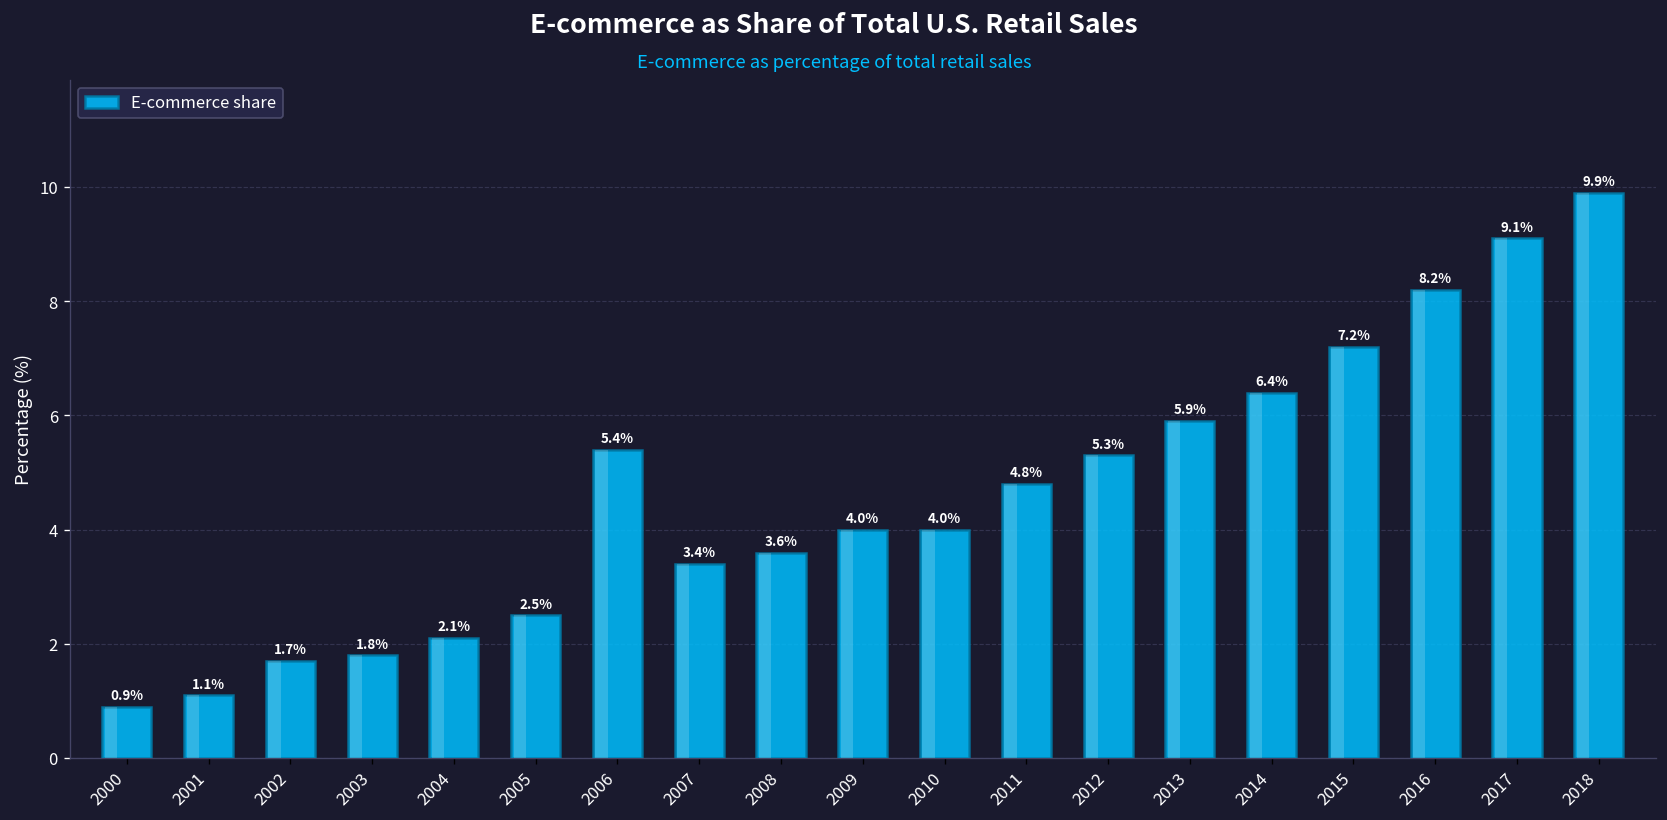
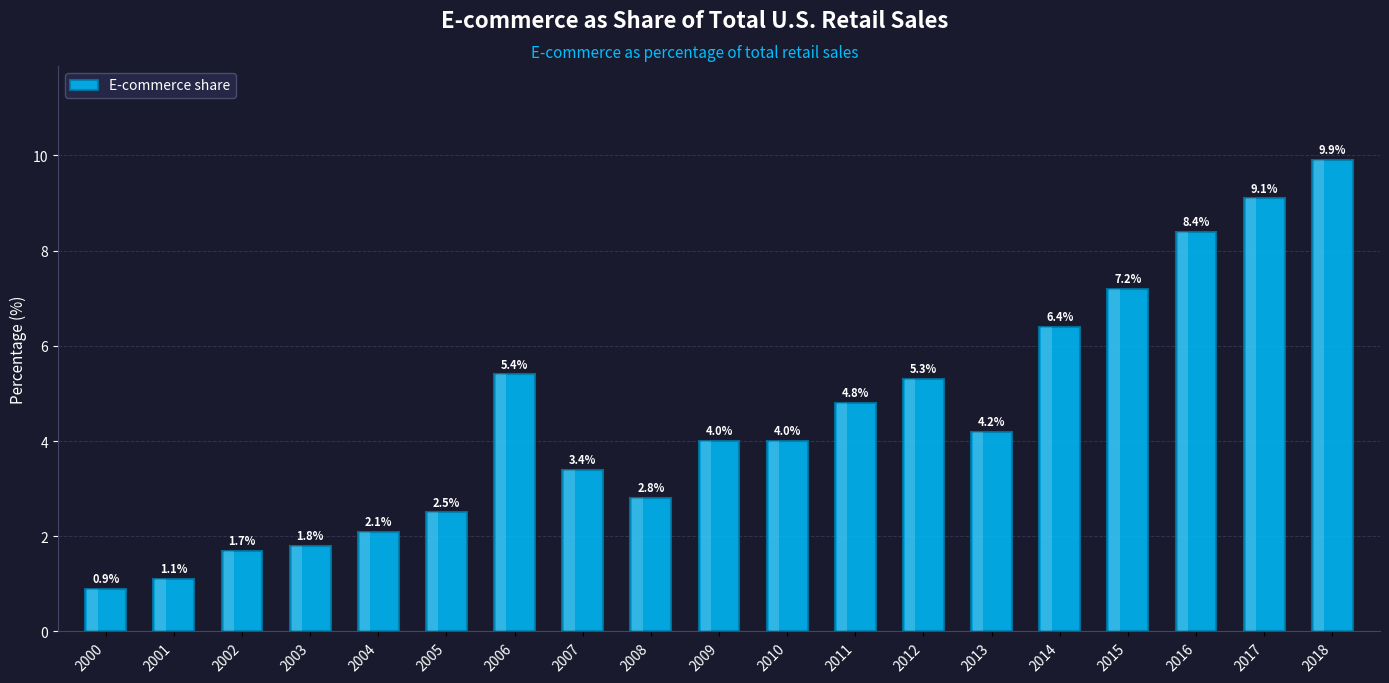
2008: 3.6% -> 2.8%
2013: 5.9% -> 4.2%
2016: 8.2% -> 8.4%
